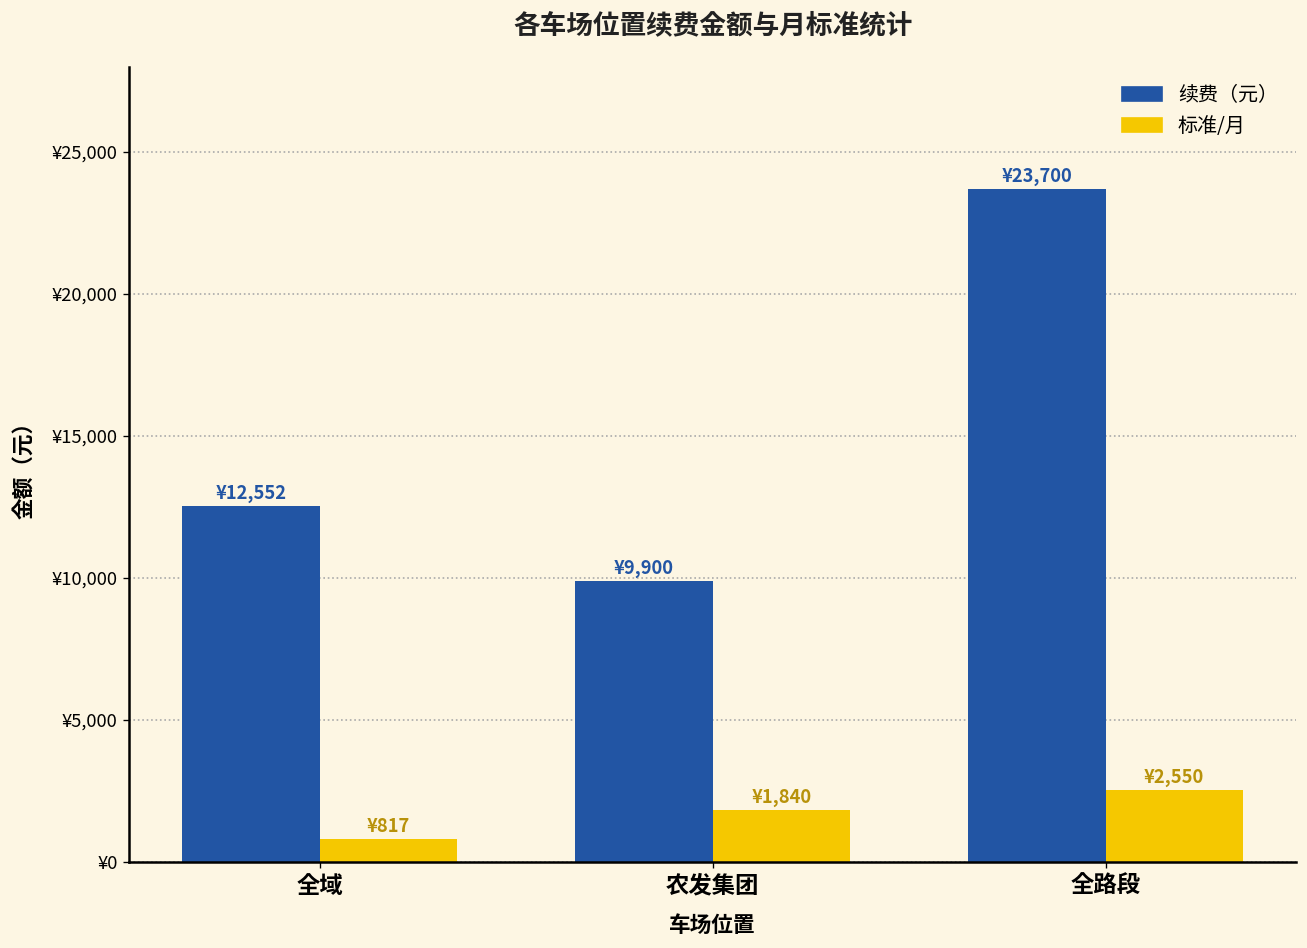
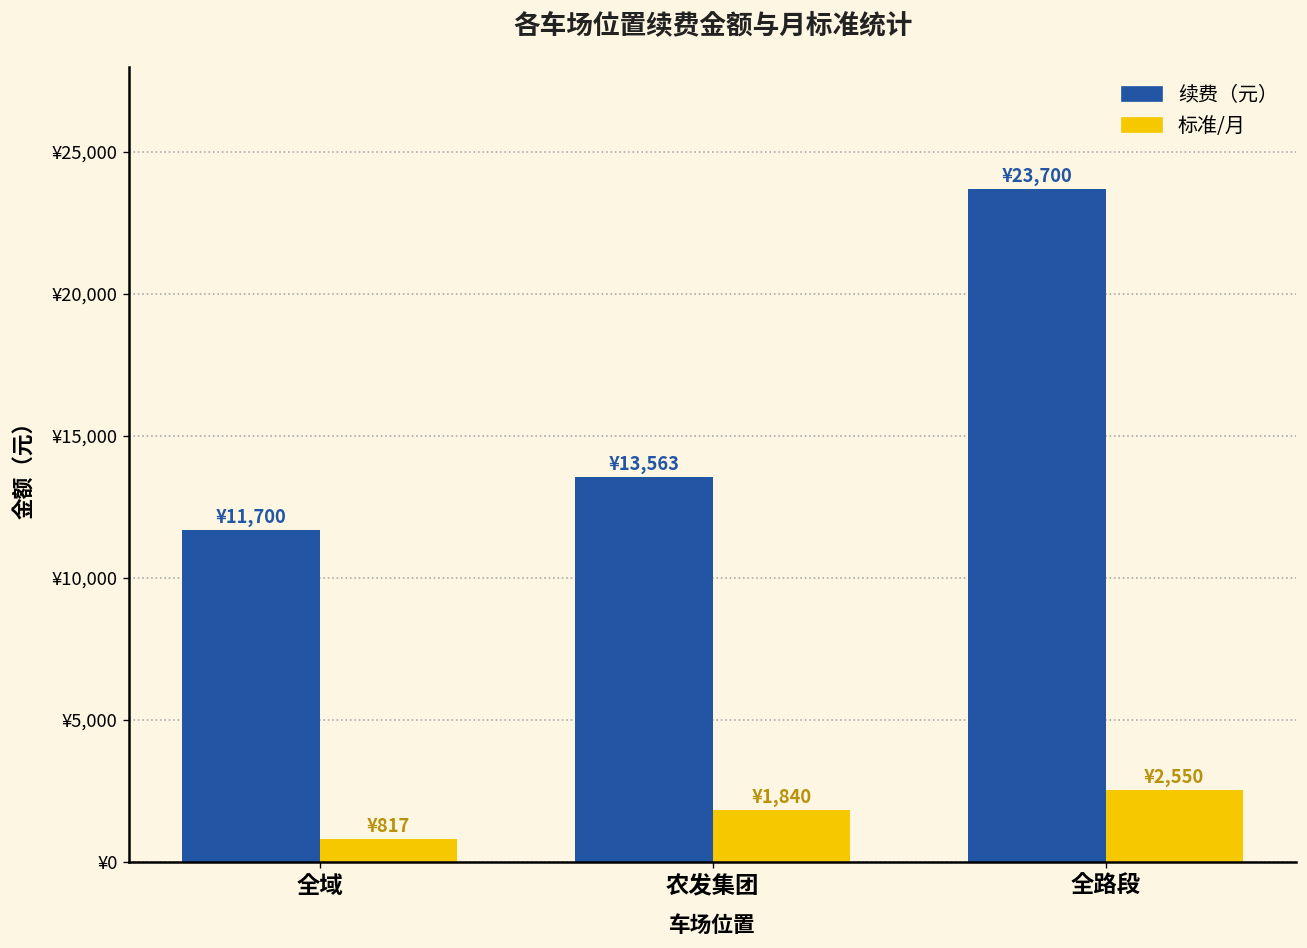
续费（元）, 全域: ¥12,552 -> ¥11,700
续费（元）, 农发集团: ¥9,900 -> ¥13,563
